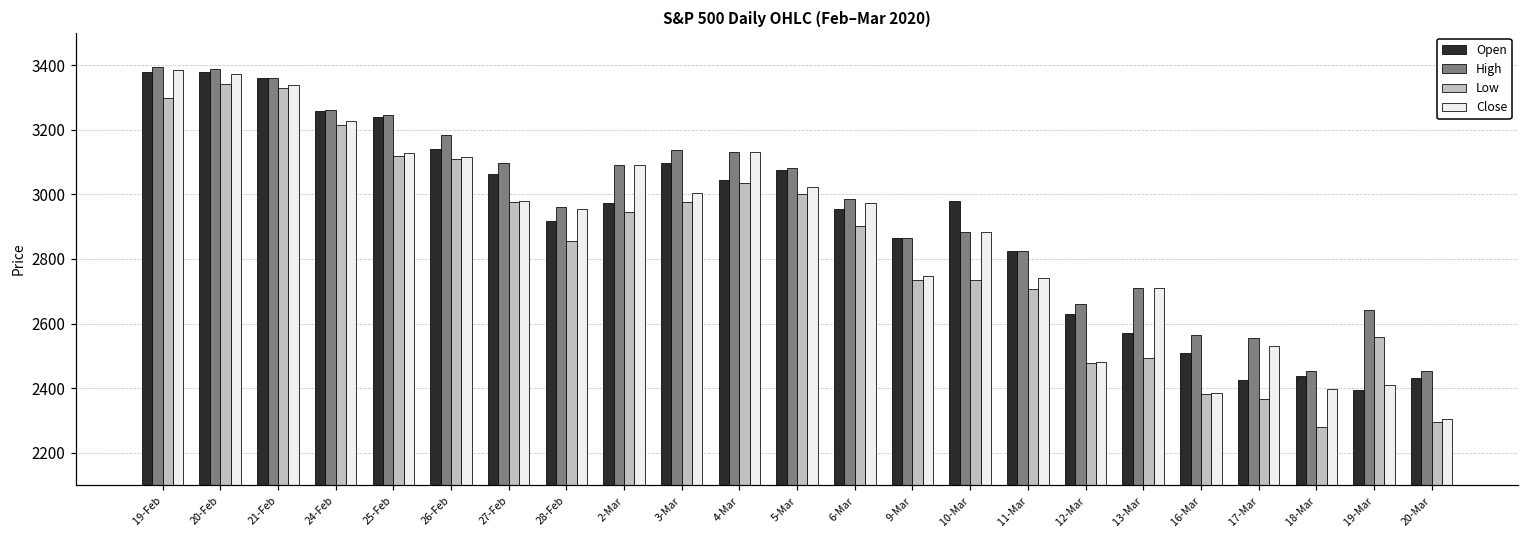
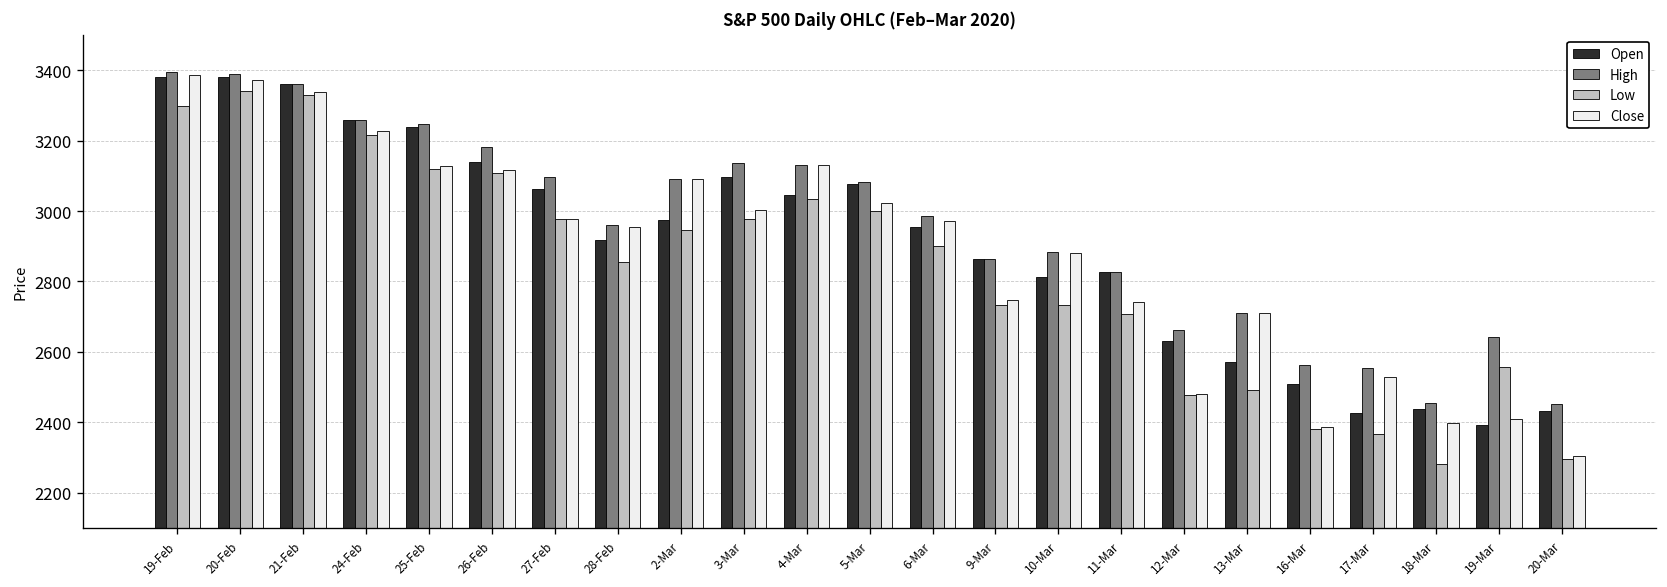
Open, 10-Mar: 2980 -> 2810
